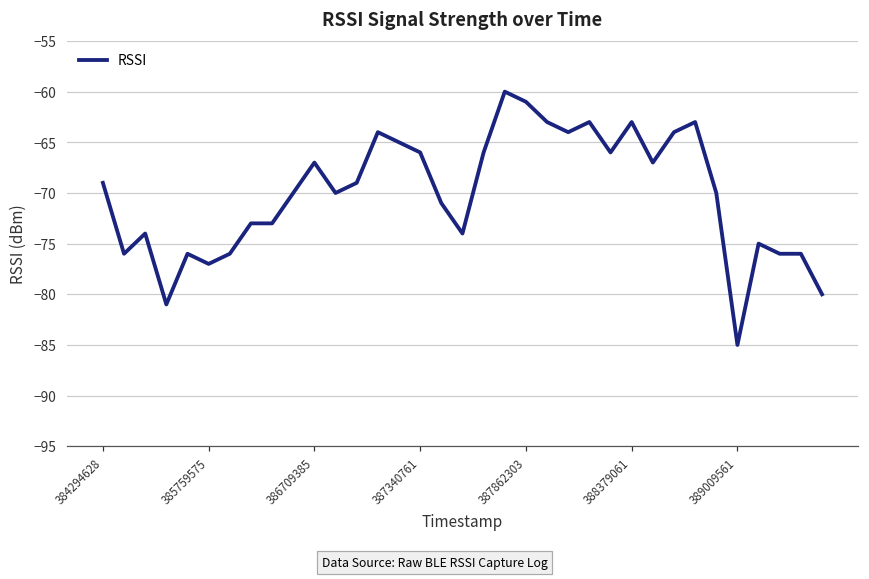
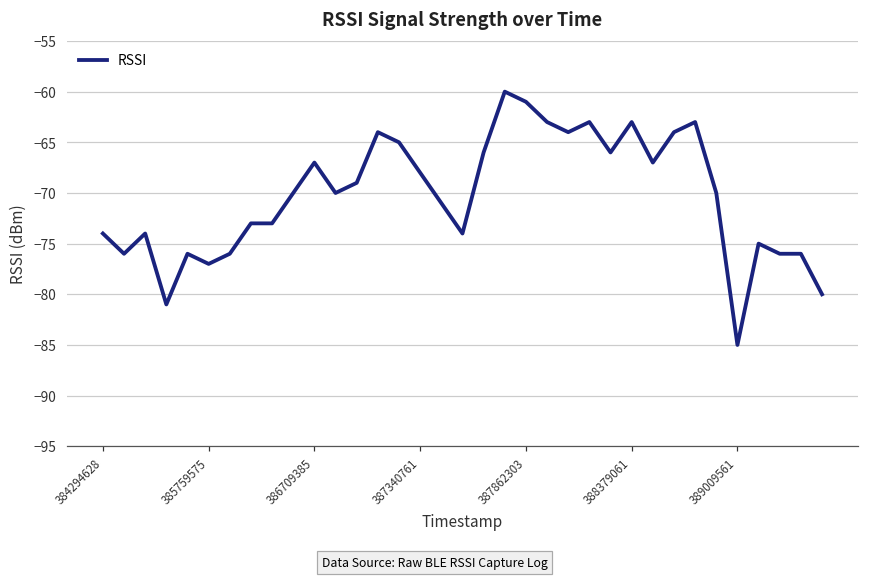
384294628: -69 -> -74
387340761: -66 -> -68
